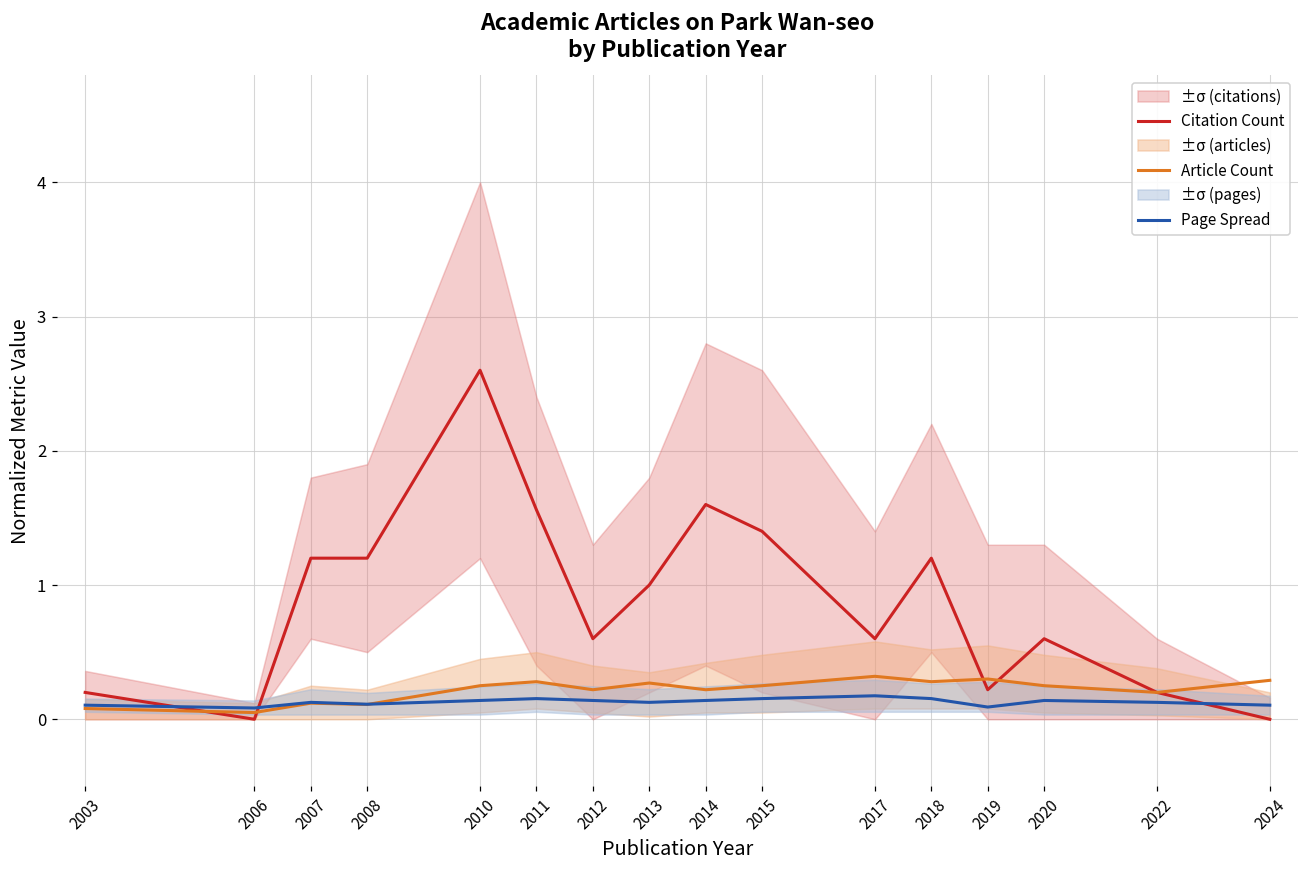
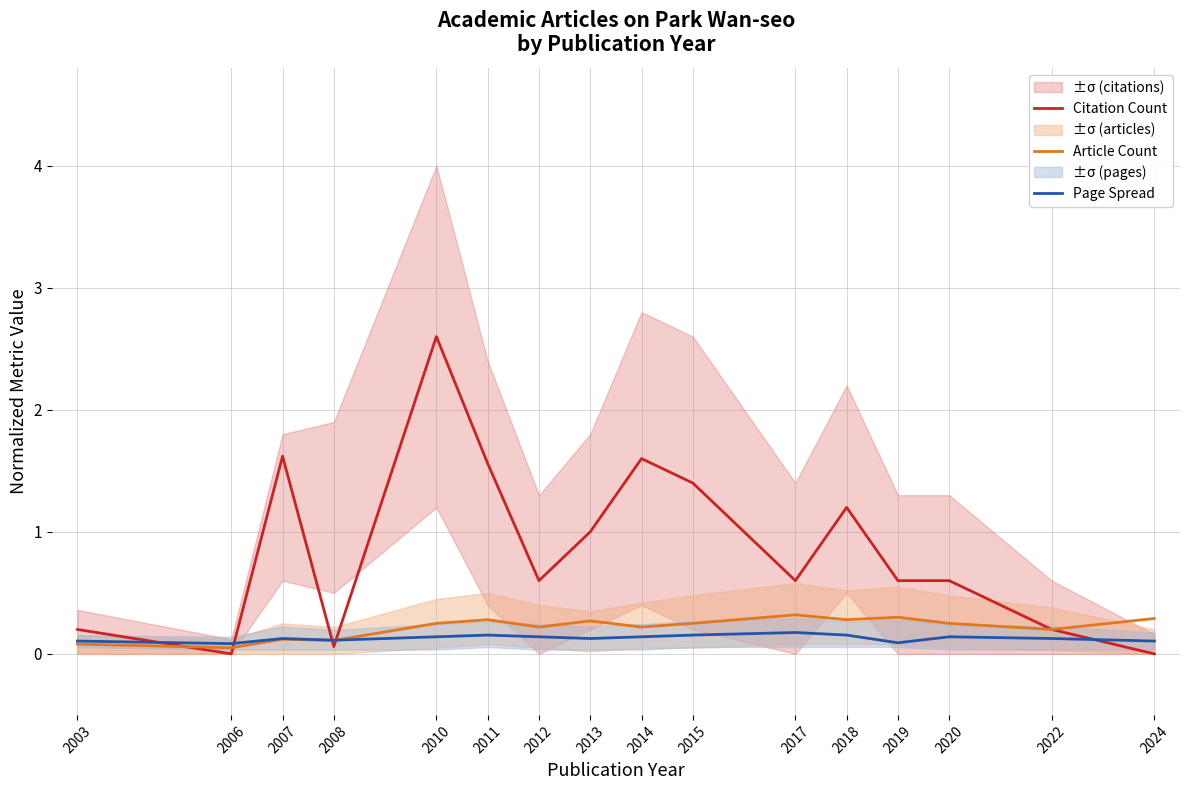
Citation Count, 2007: 1.20 -> 1.62
Citation Count, 2008: 1.20 -> 0.06
Citation Count, 2019: 0.22 -> 0.60
